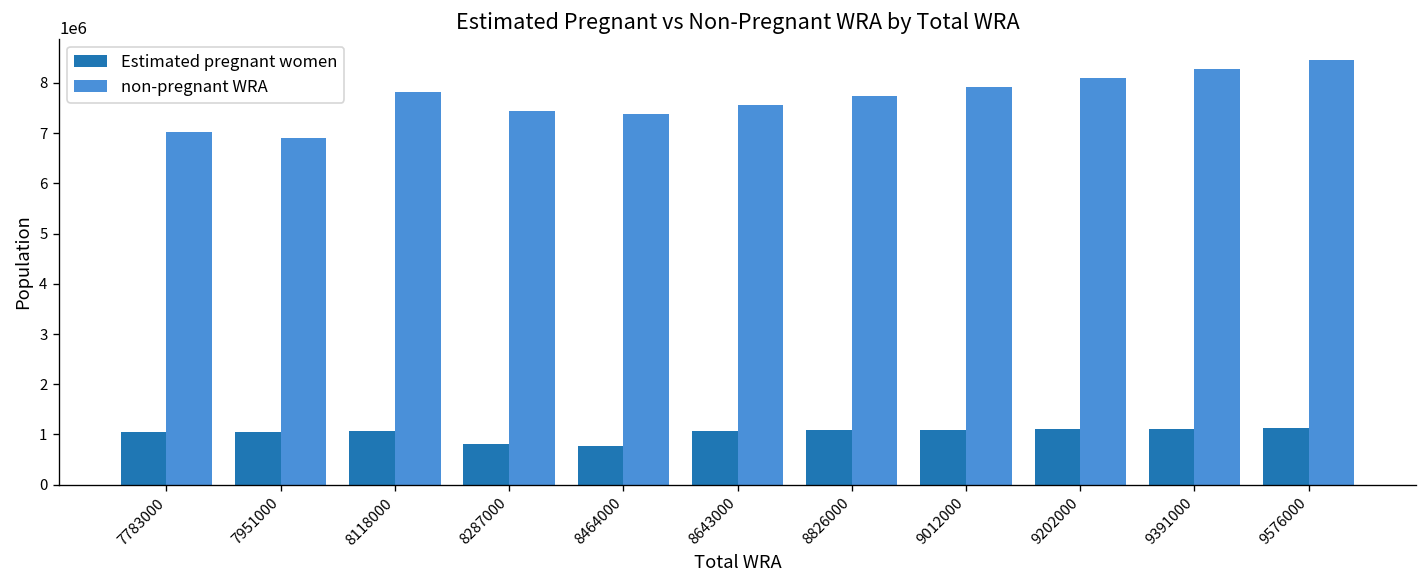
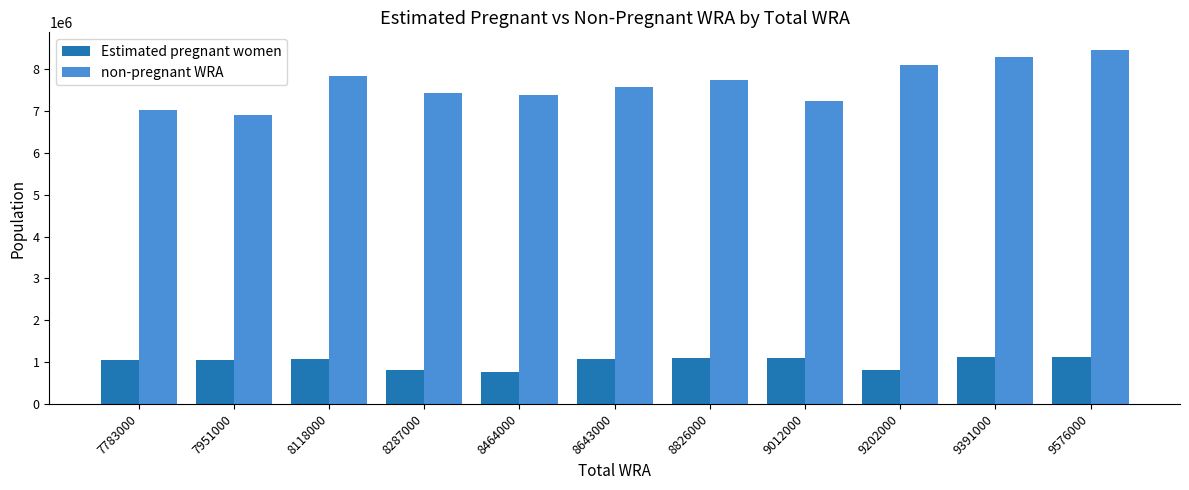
non-pregnant WRA, 9012000: 7900000 -> 7200000
Estimated pregnant women, 9202000: 1100000 -> 800000
